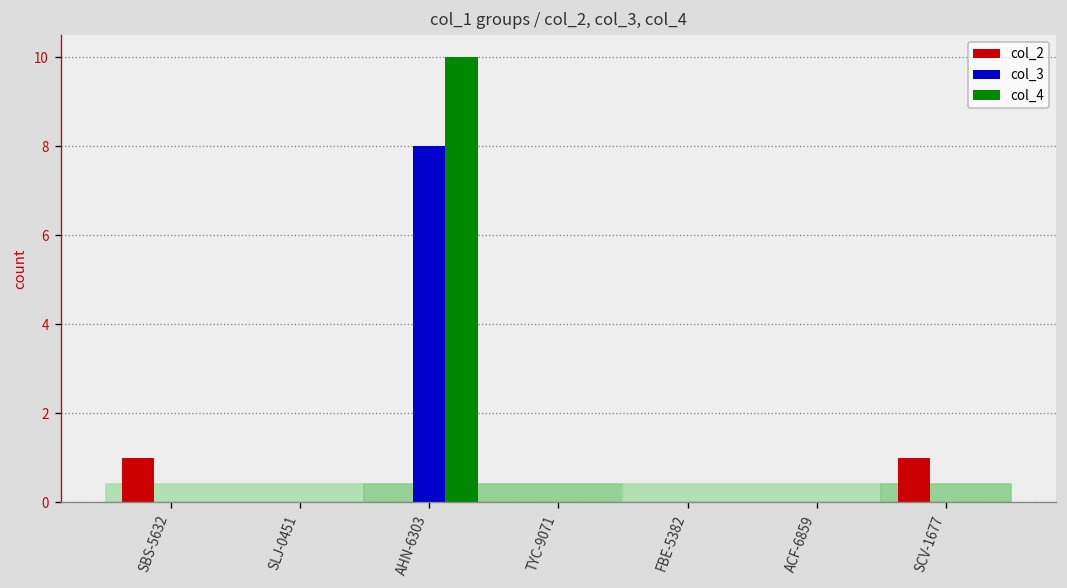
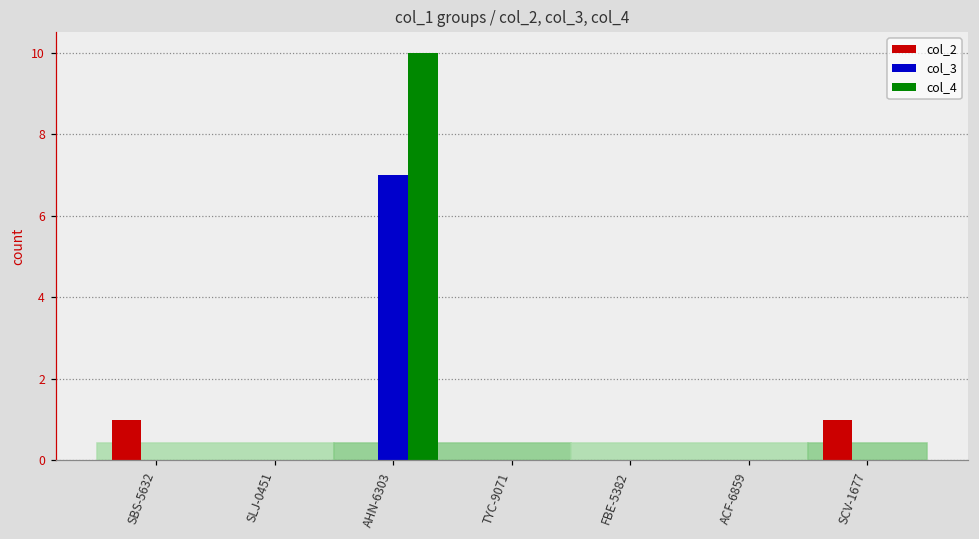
col_3, AHN-6303: 8 -> 7
